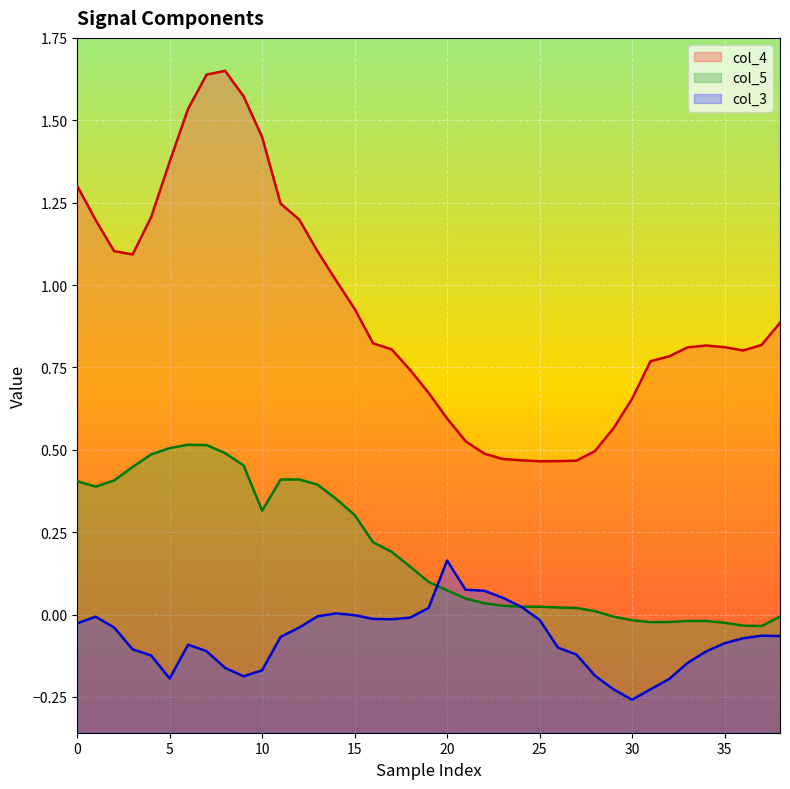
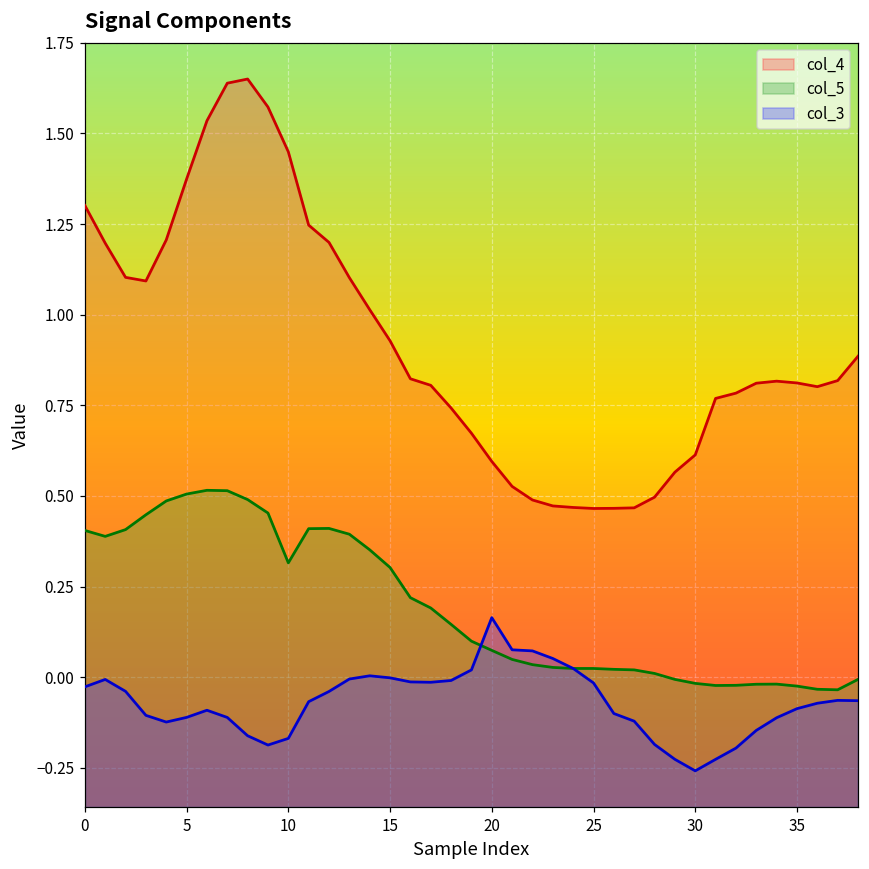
col_3, 5: -0.19 -> -0.11
col_4, 30: 0.65 -> 0.61
